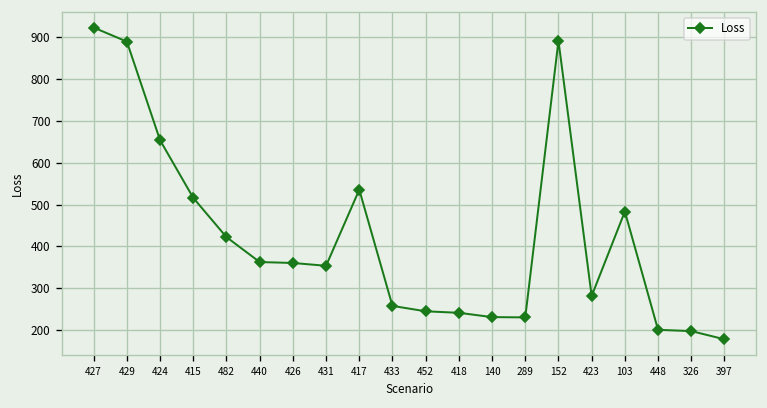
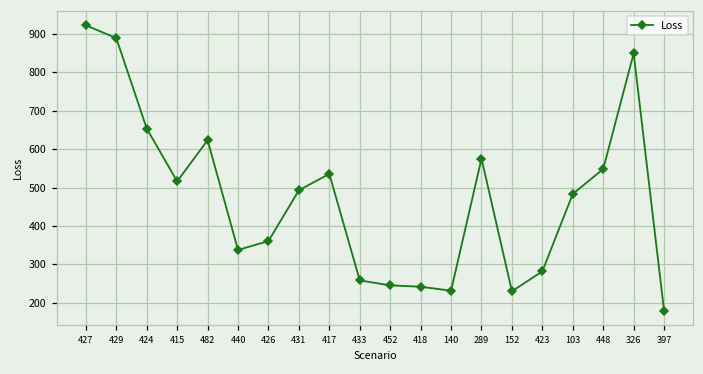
482: 420 -> 620
440: 360 -> 340
431: 350 -> 490
289: 230 -> 580
152: 890 -> 230
448: 200 -> 550
326: 200 -> 850
